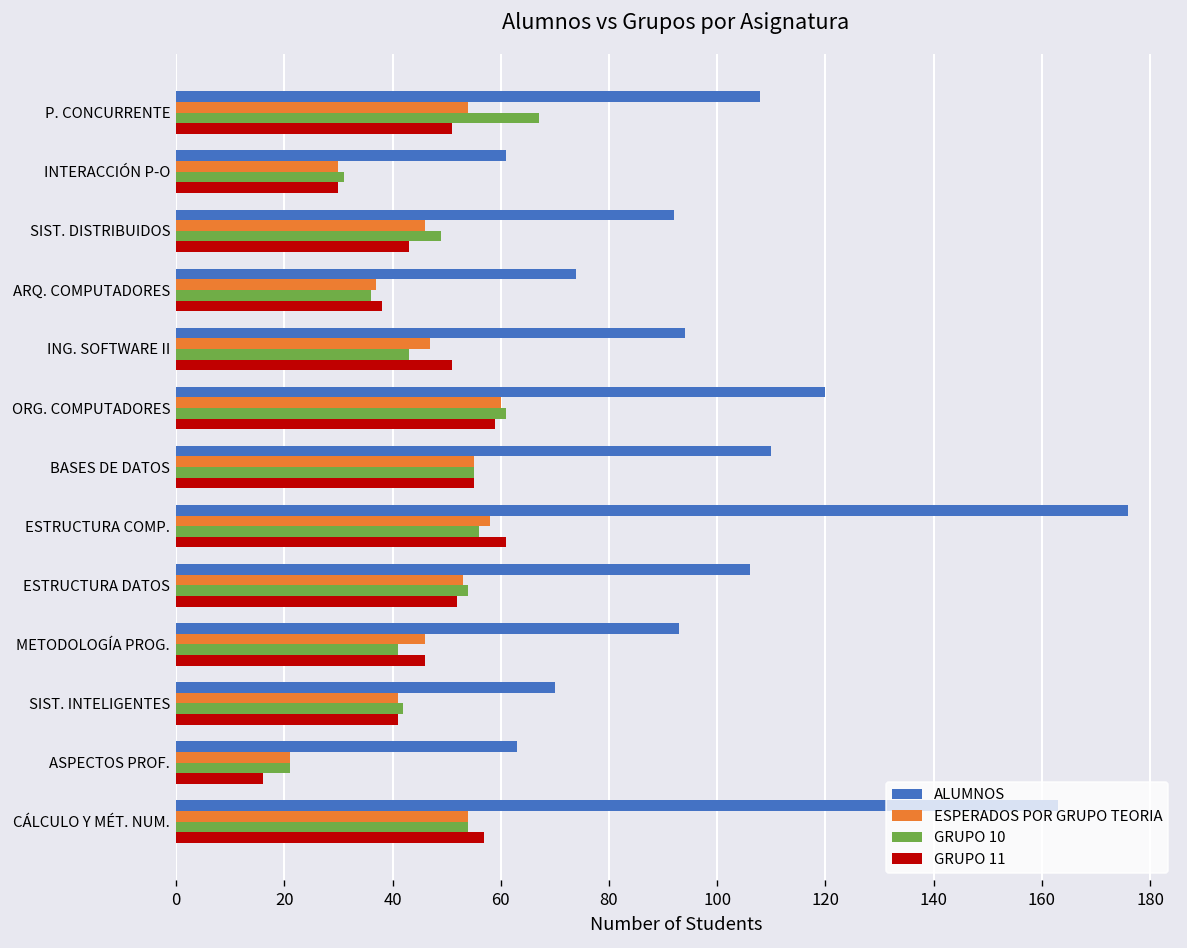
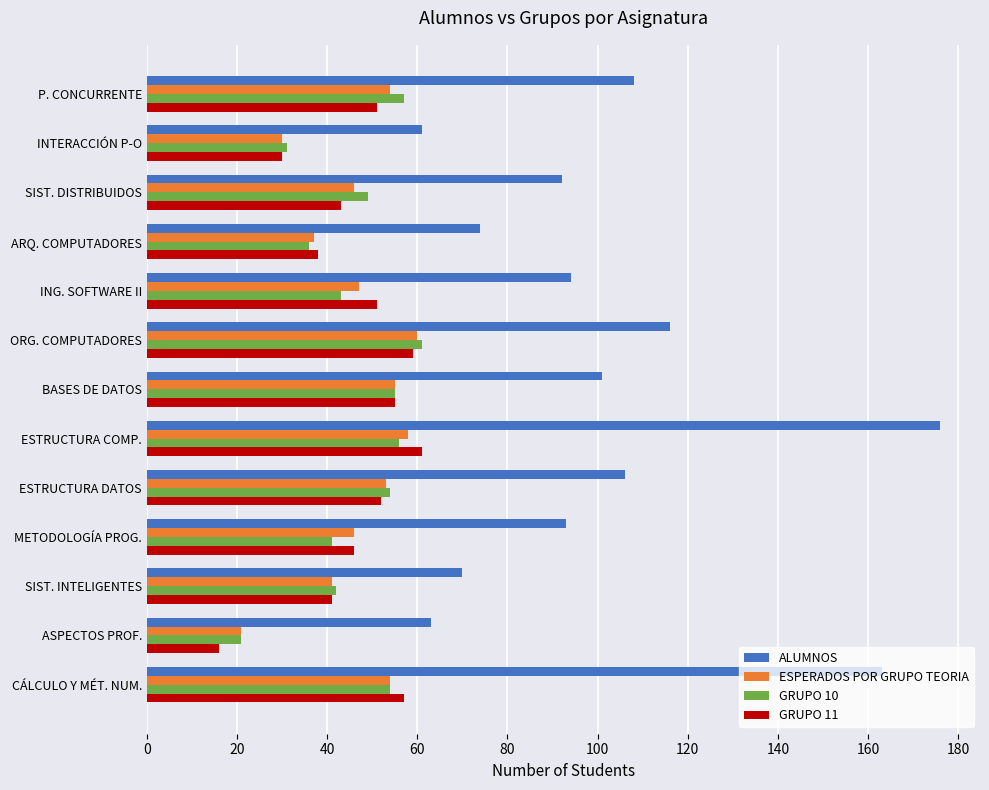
GRUPO 10, P. CONCURRENTE: 67 -> 57
ALUMNOS, ORG. COMPUTADORES: 120 -> 116
ALUMNOS, BASES DE DATOS: 110 -> 101
